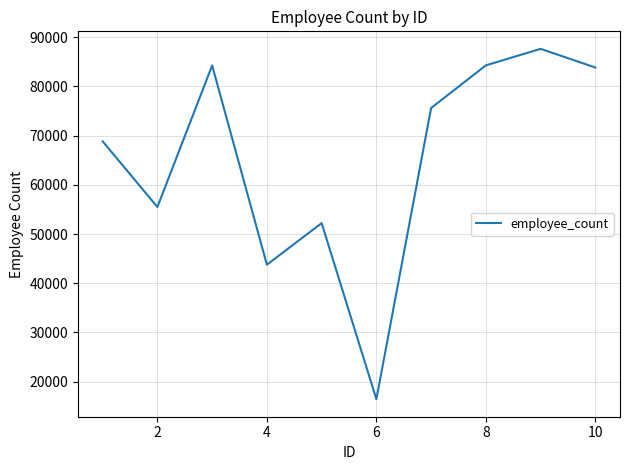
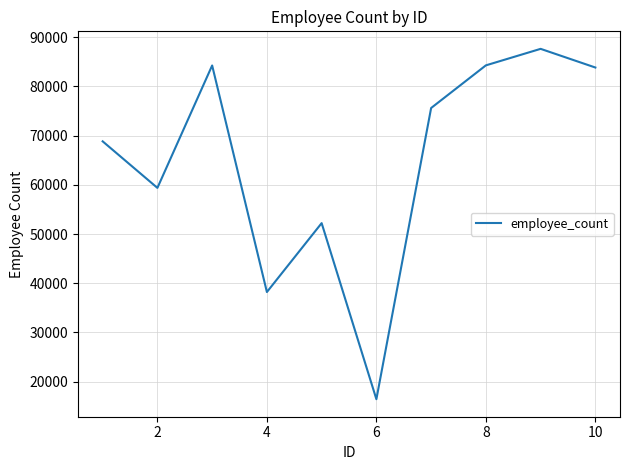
2: 55000 -> 59000
4: 44000 -> 38000
